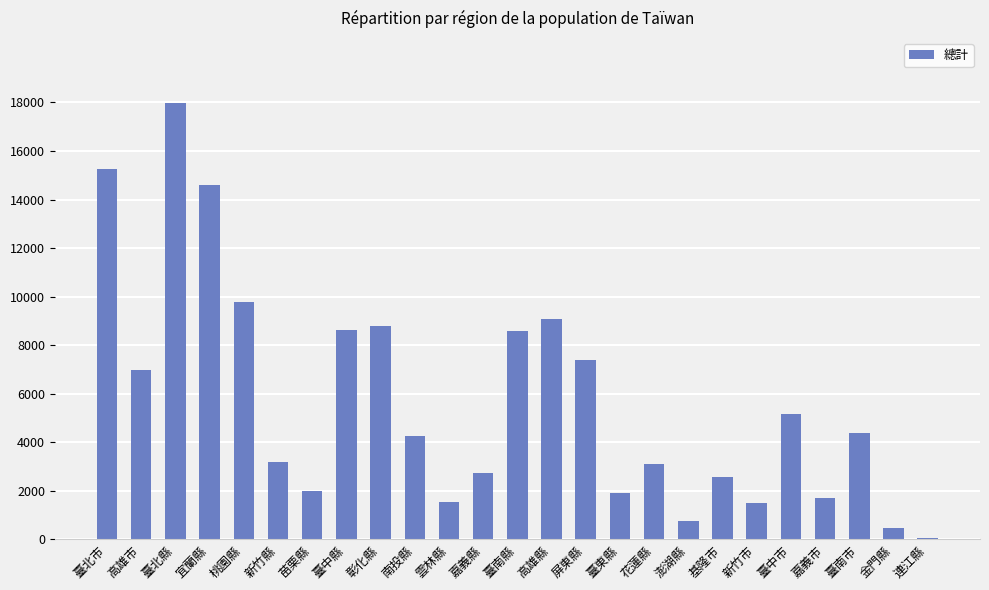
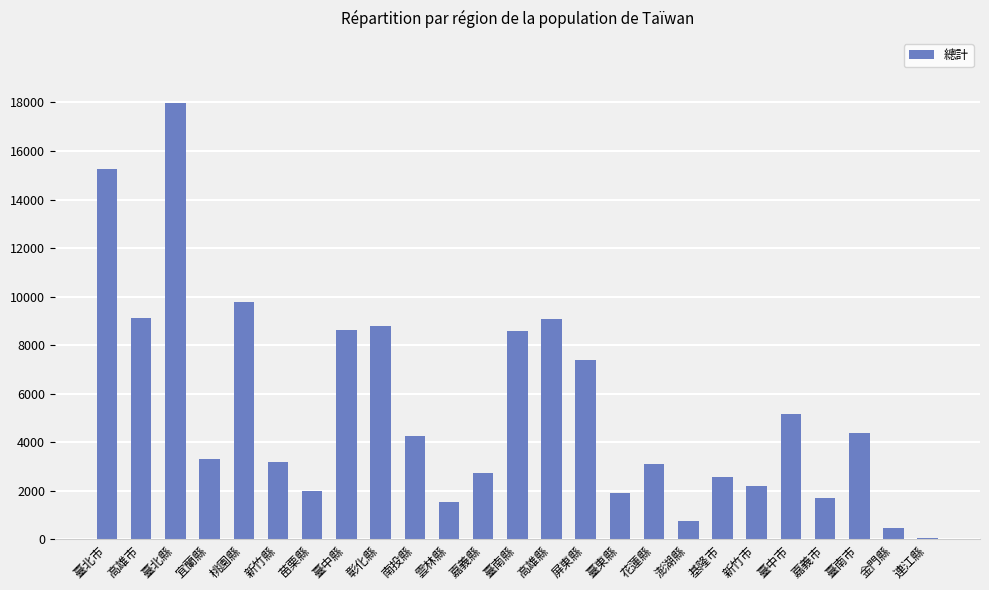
高雄市: 7000 -> 9100
宜蘭縣: 14600 -> 3300
新竹市: 1500 -> 2200
